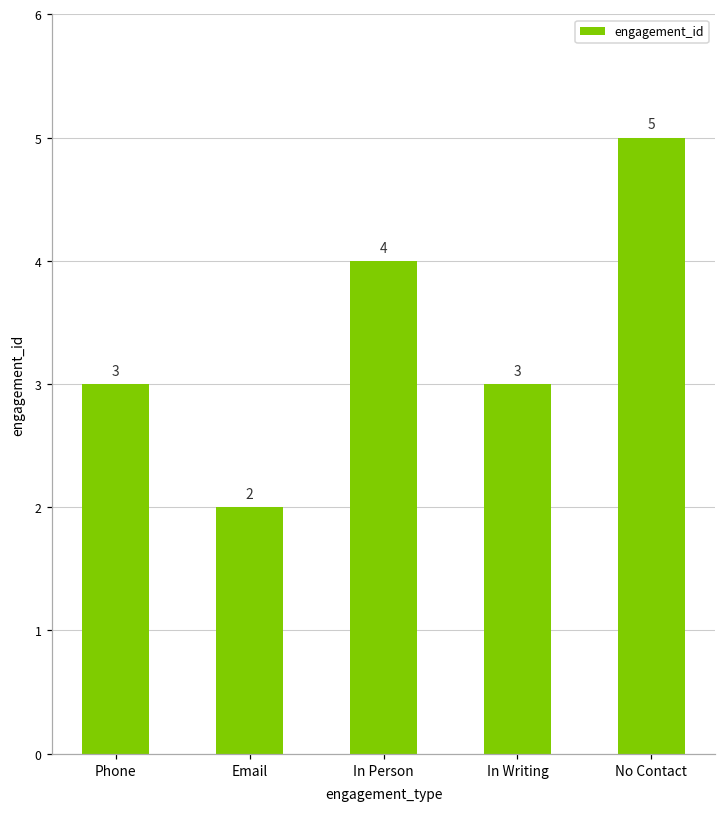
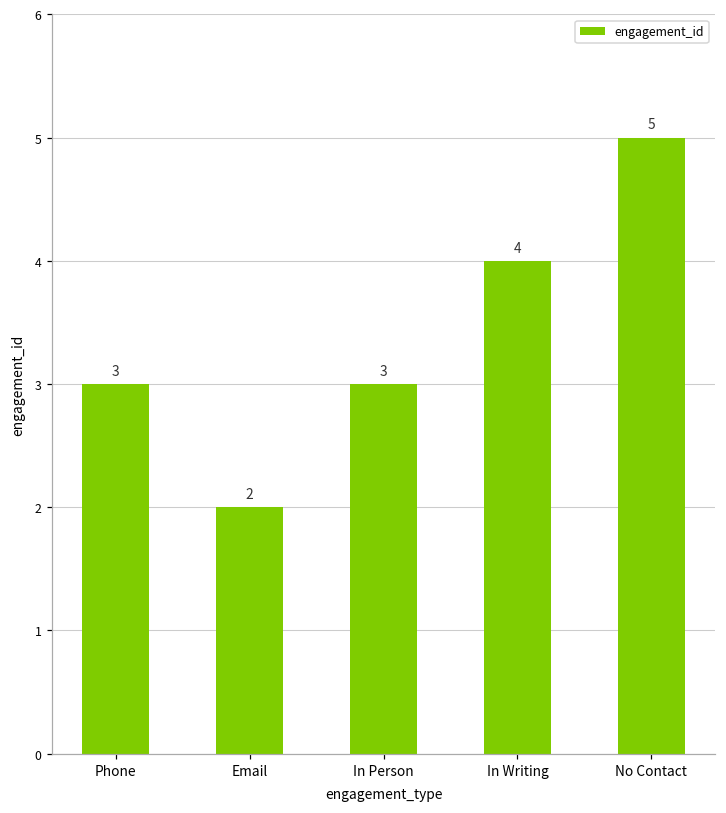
In Person: 4 -> 3
In Writing: 3 -> 4
